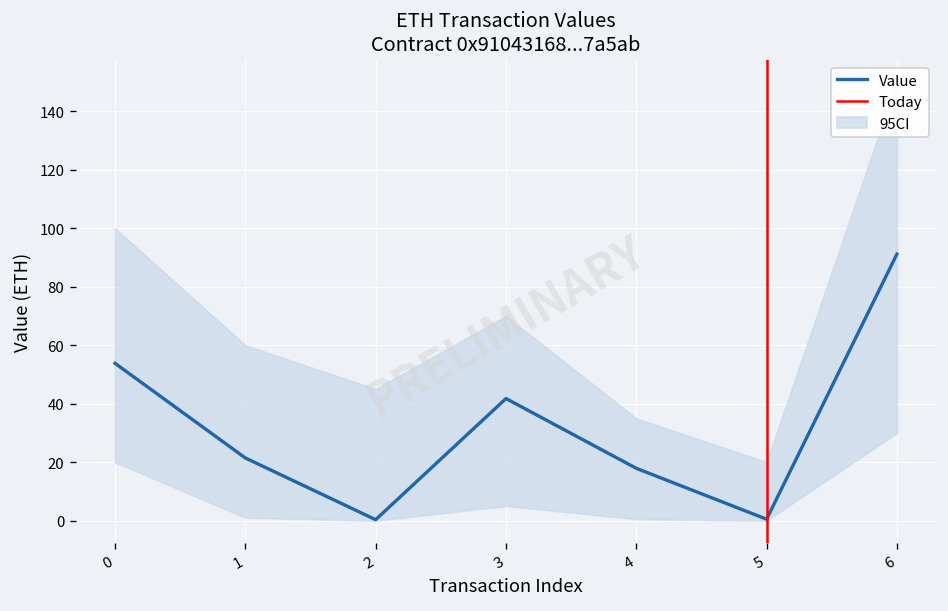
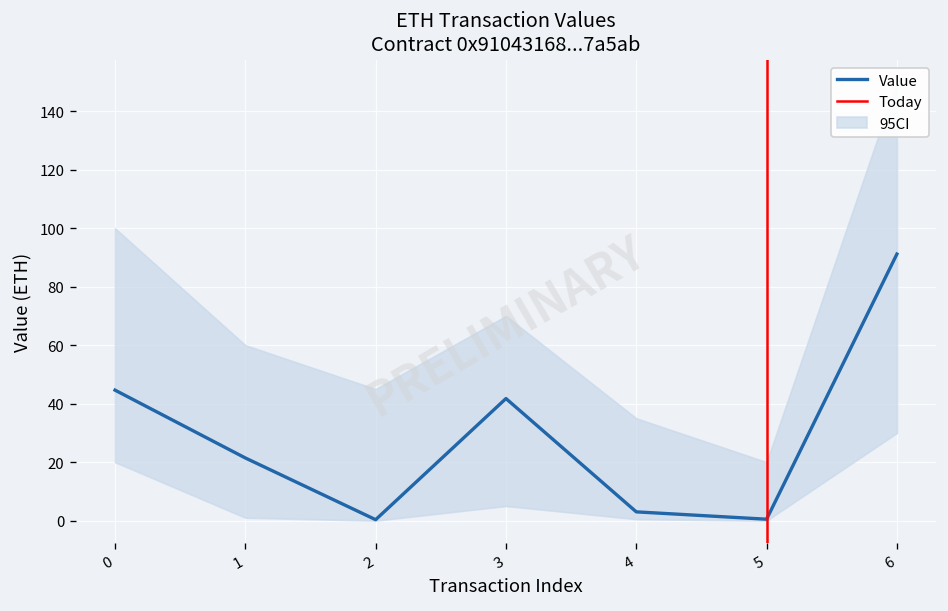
Value, 0: 54 -> 45
Value, 4: 18 -> 3
